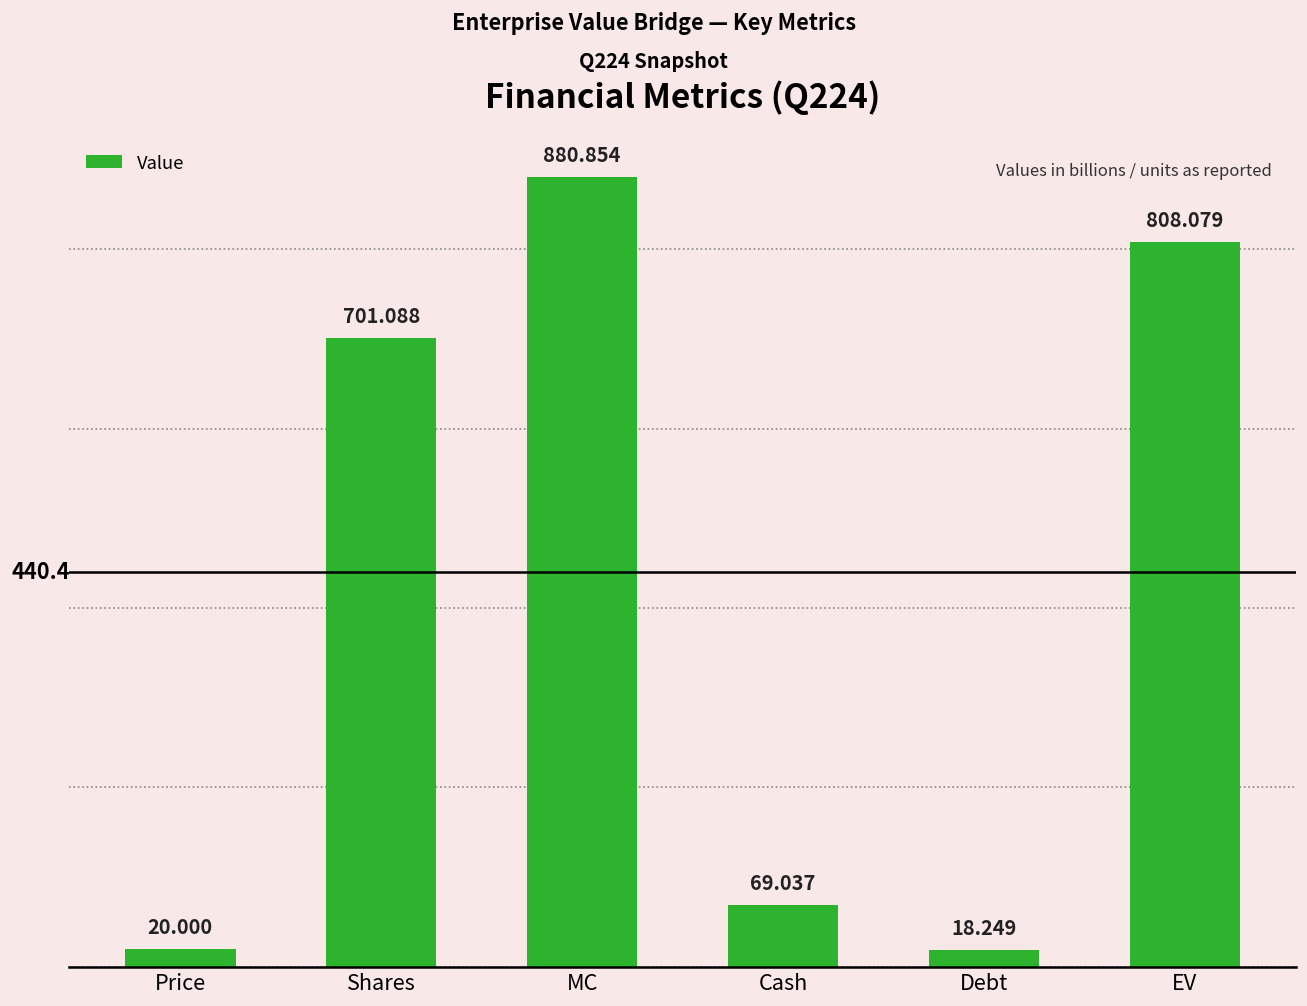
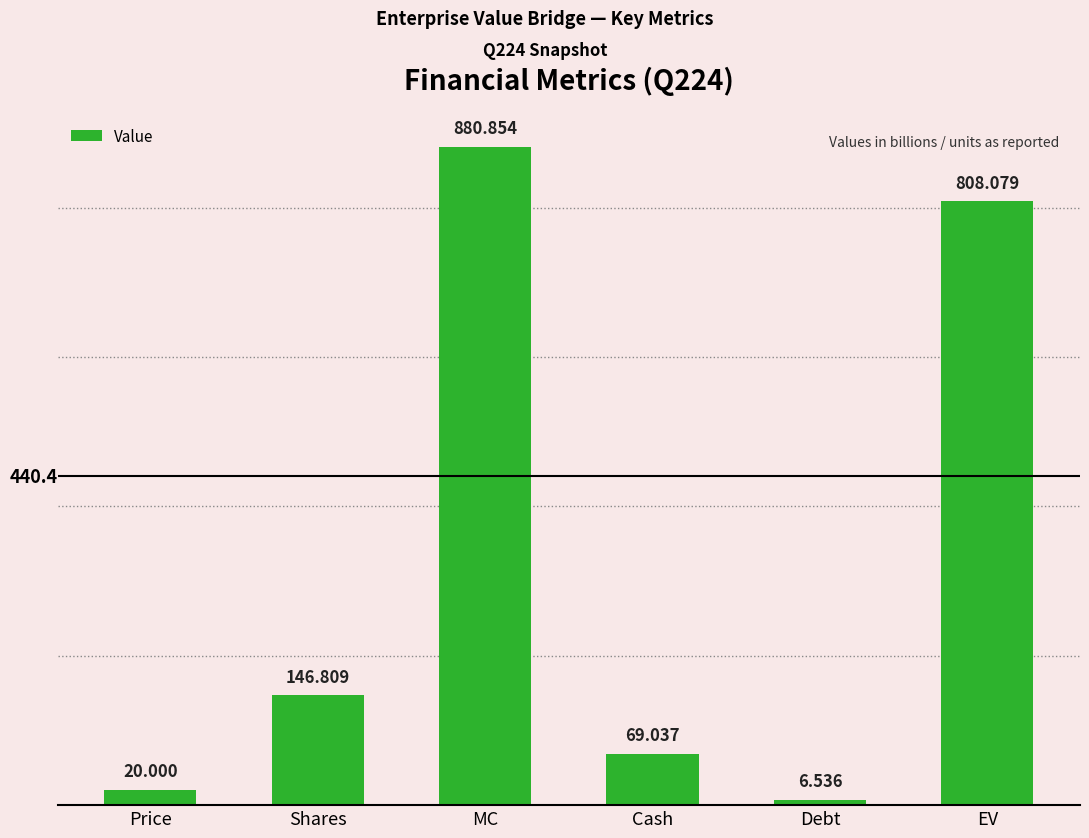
Shares: 701.088 -> 146.809
Debt: 18.249 -> 6.536
